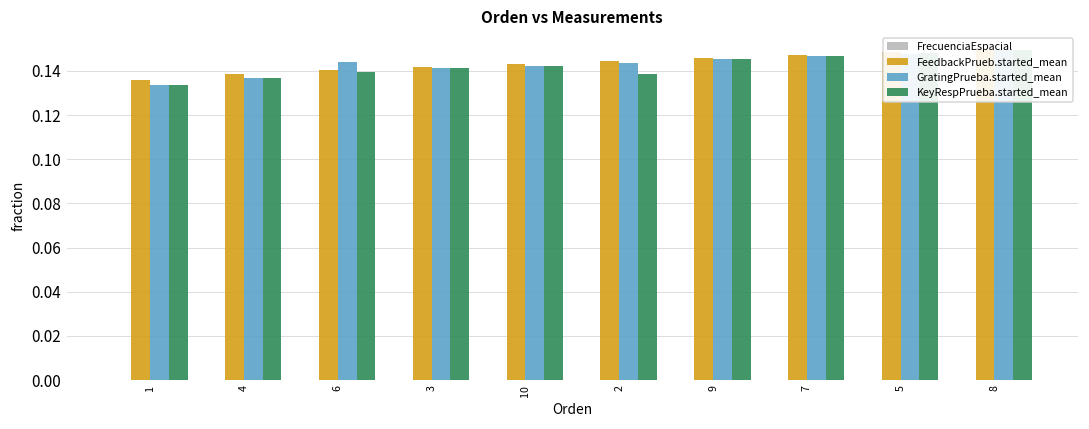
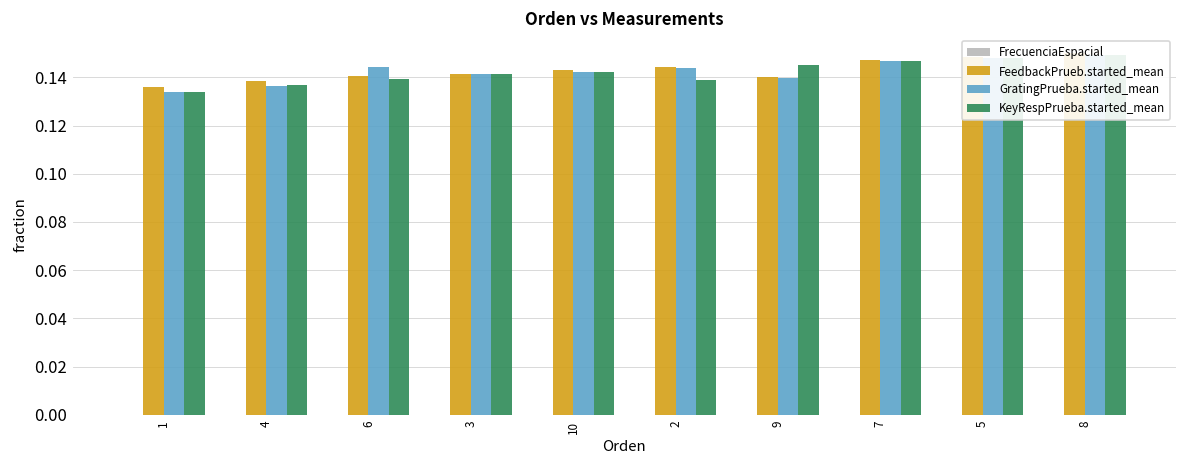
FeedbackPrueb.started_mean, 9: 0.146 -> 0.140
GratingPrueba.started_mean, 9: 0.145 -> 0.140
